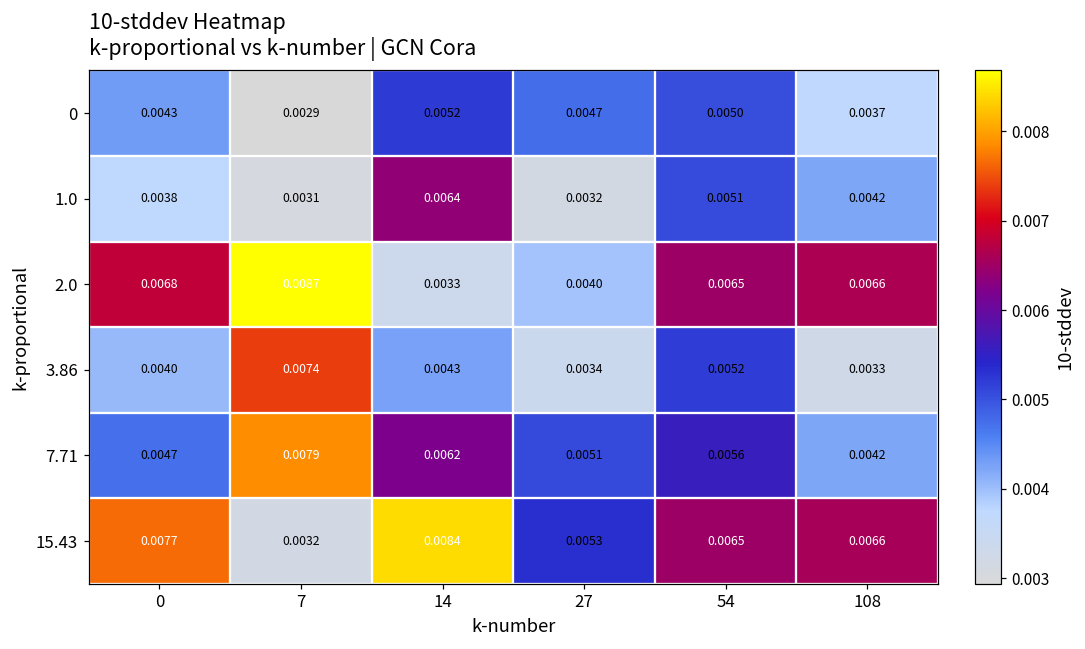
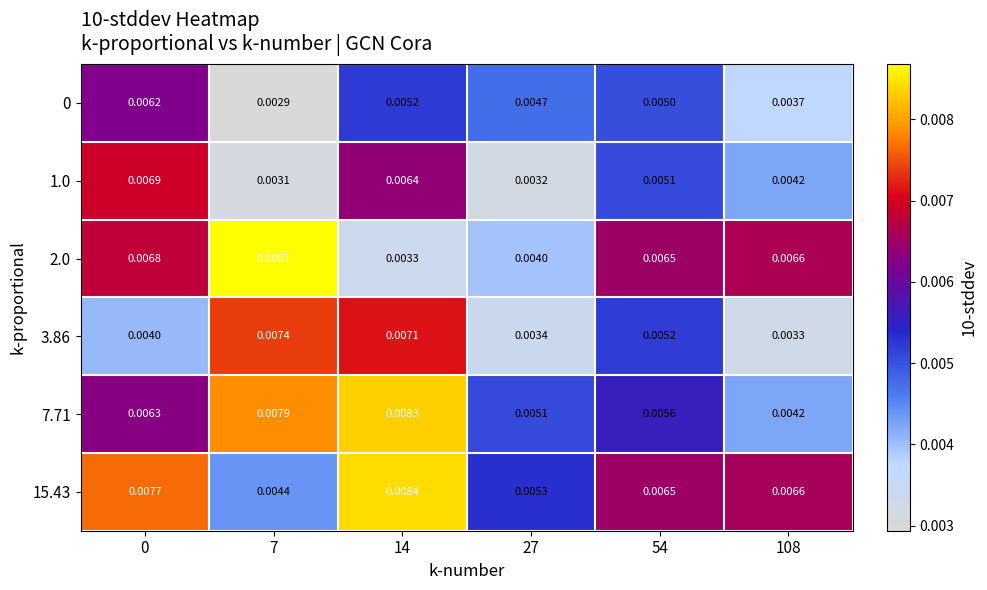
0, 0: 0.0043 -> 0.0062
1.0, 0: 0.0038 -> 0.0069
3.86, 14: 0.0043 -> 0.0071
7.71, 0: 0.0047 -> 0.0063
7.71, 14: 0.0062 -> 0.0083
15.43, 7: 0.0032 -> 0.0044
